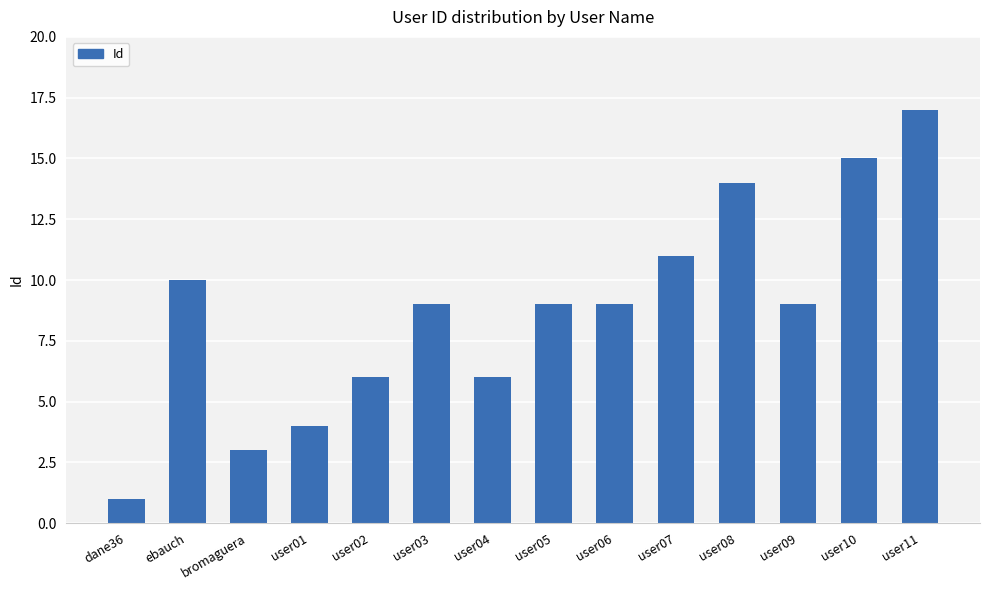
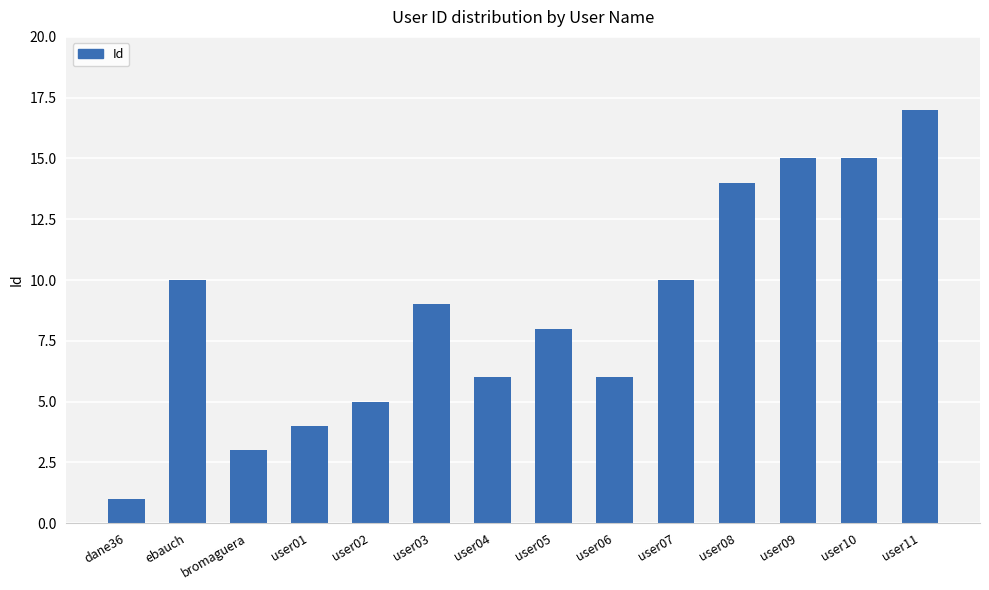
user02: 6 -> 5
user05: 9 -> 8
user06: 9 -> 6
user07: 11 -> 10
user09: 9 -> 15
